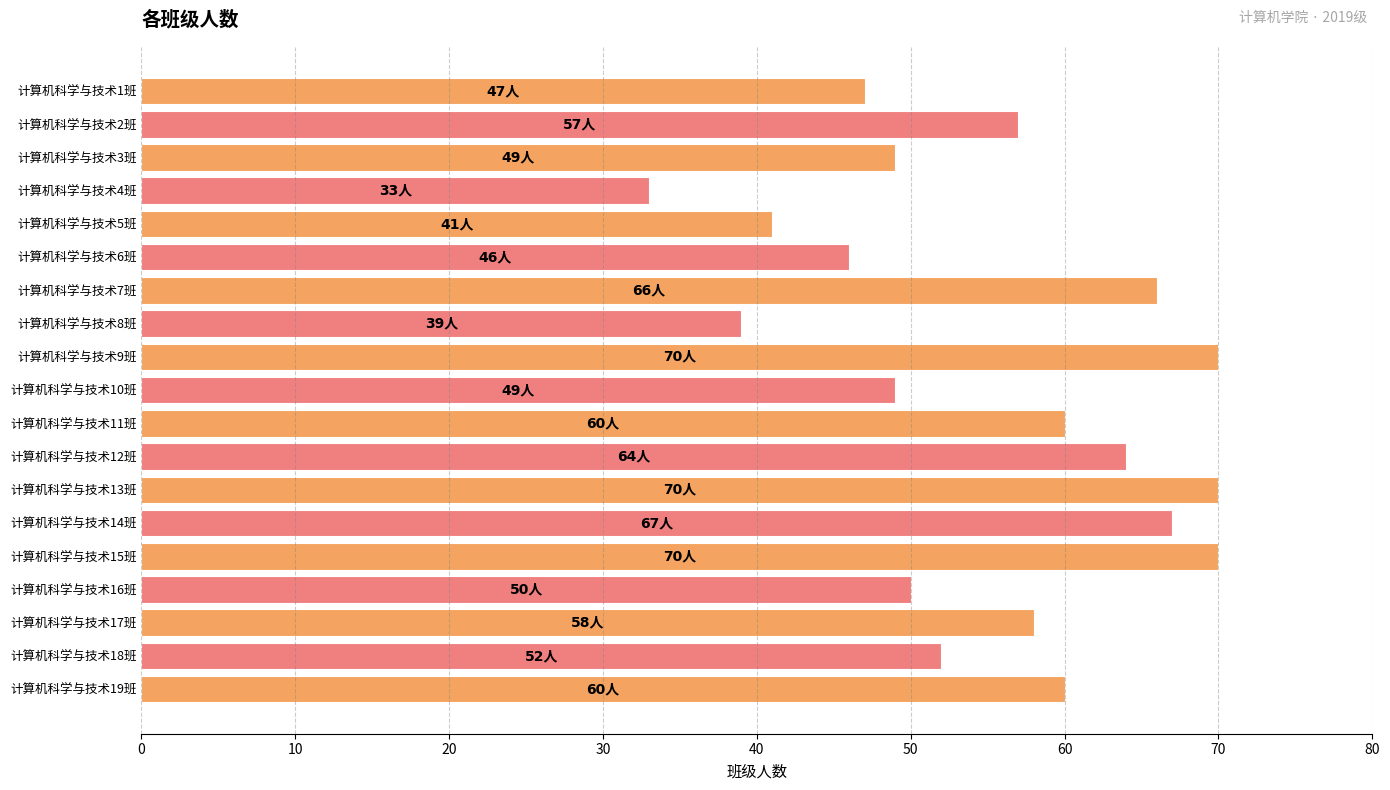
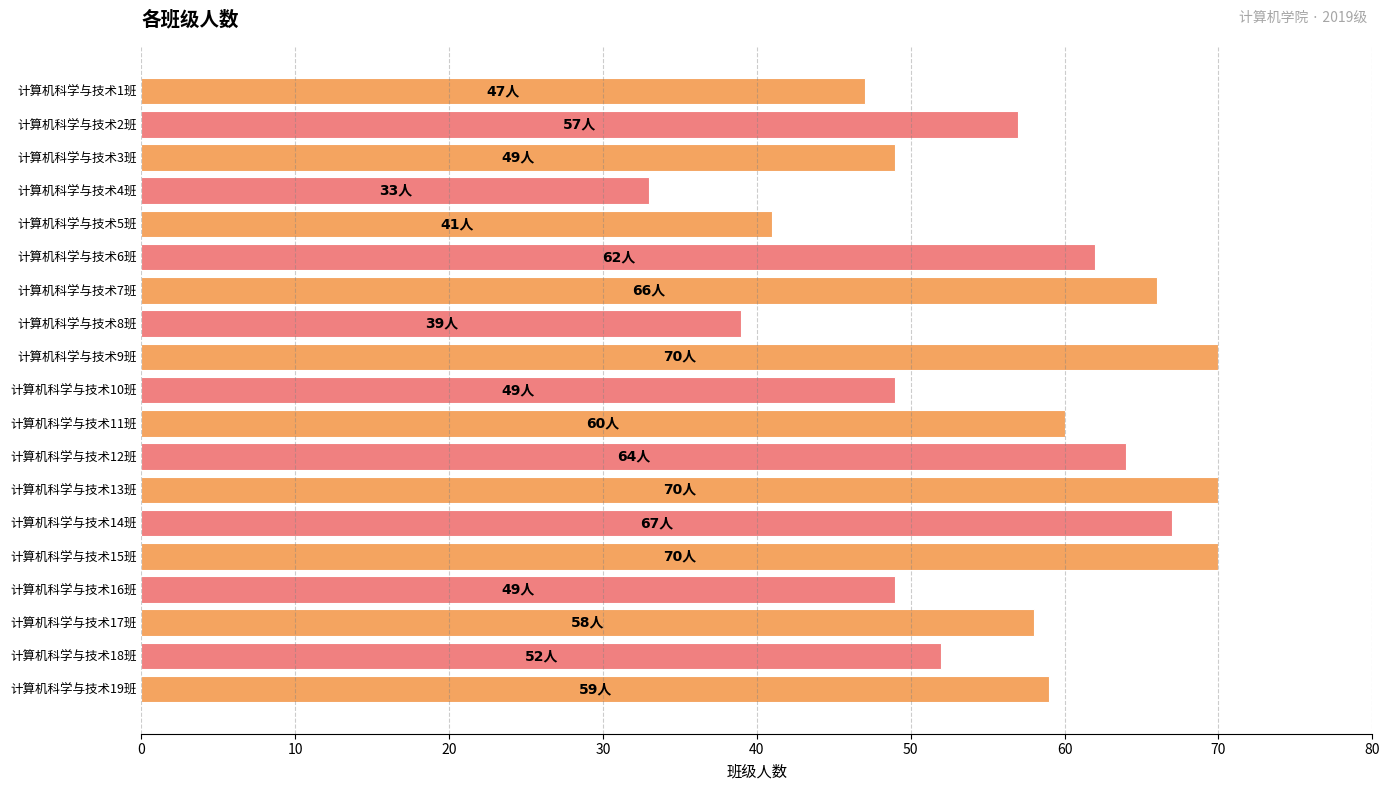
计算机科学与技术6班: 46人 -> 62人
计算机科学与技术16班: 50人 -> 49人
计算机科学与技术19班: 60人 -> 59人
